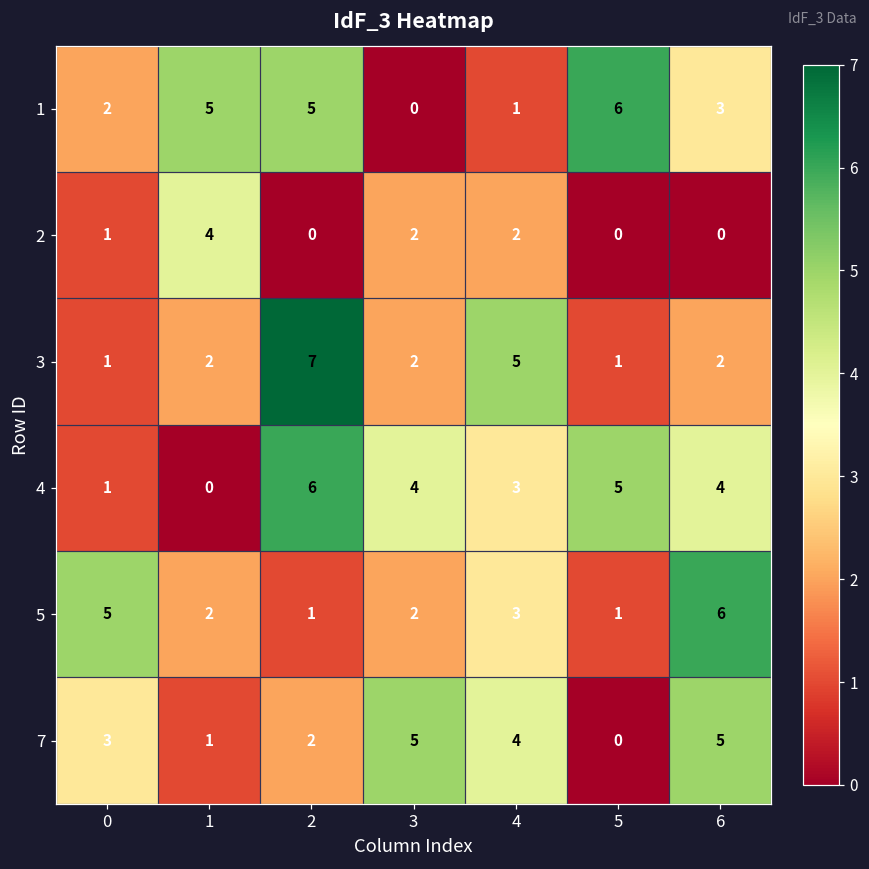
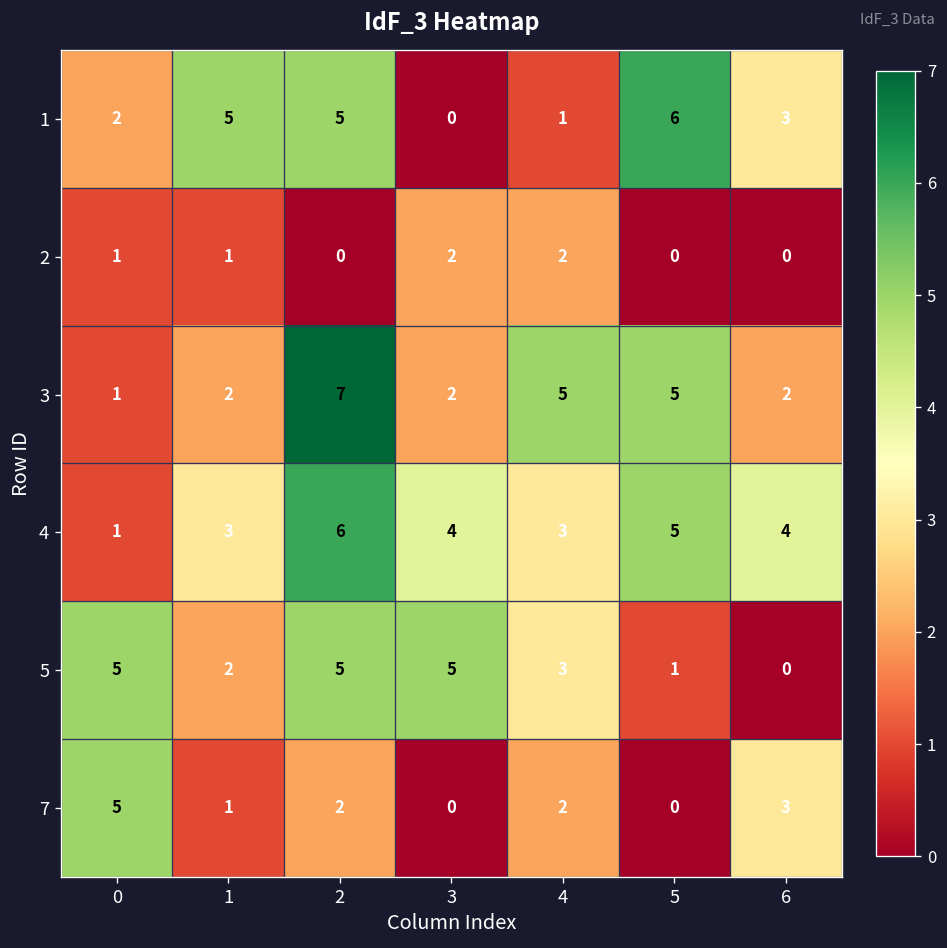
2, 1: 4 -> 1
3, 5: 1 -> 5
4, 1: 0 -> 3
5, 2: 1 -> 5
5, 3: 2 -> 5
5, 6: 6 -> 0
7, 0: 3 -> 5
7, 3: 5 -> 0
7, 4: 4 -> 2
7, 6: 5 -> 3
